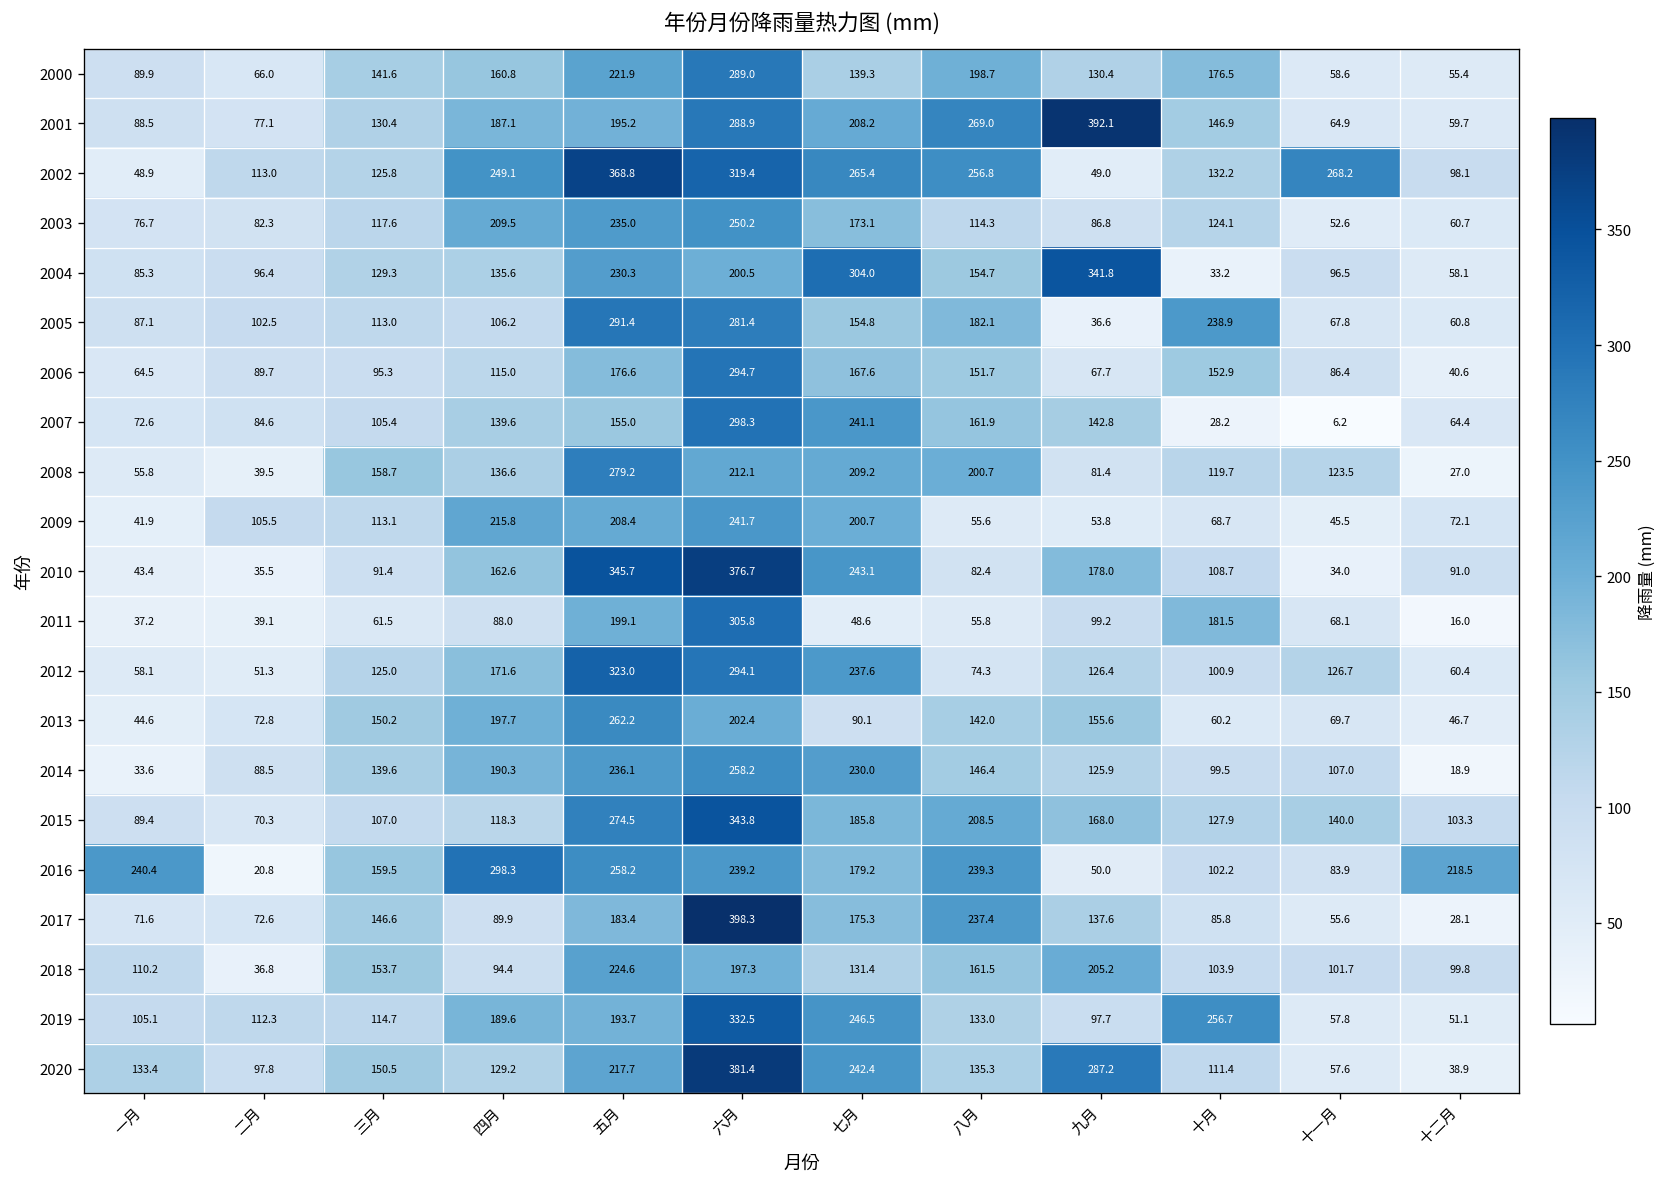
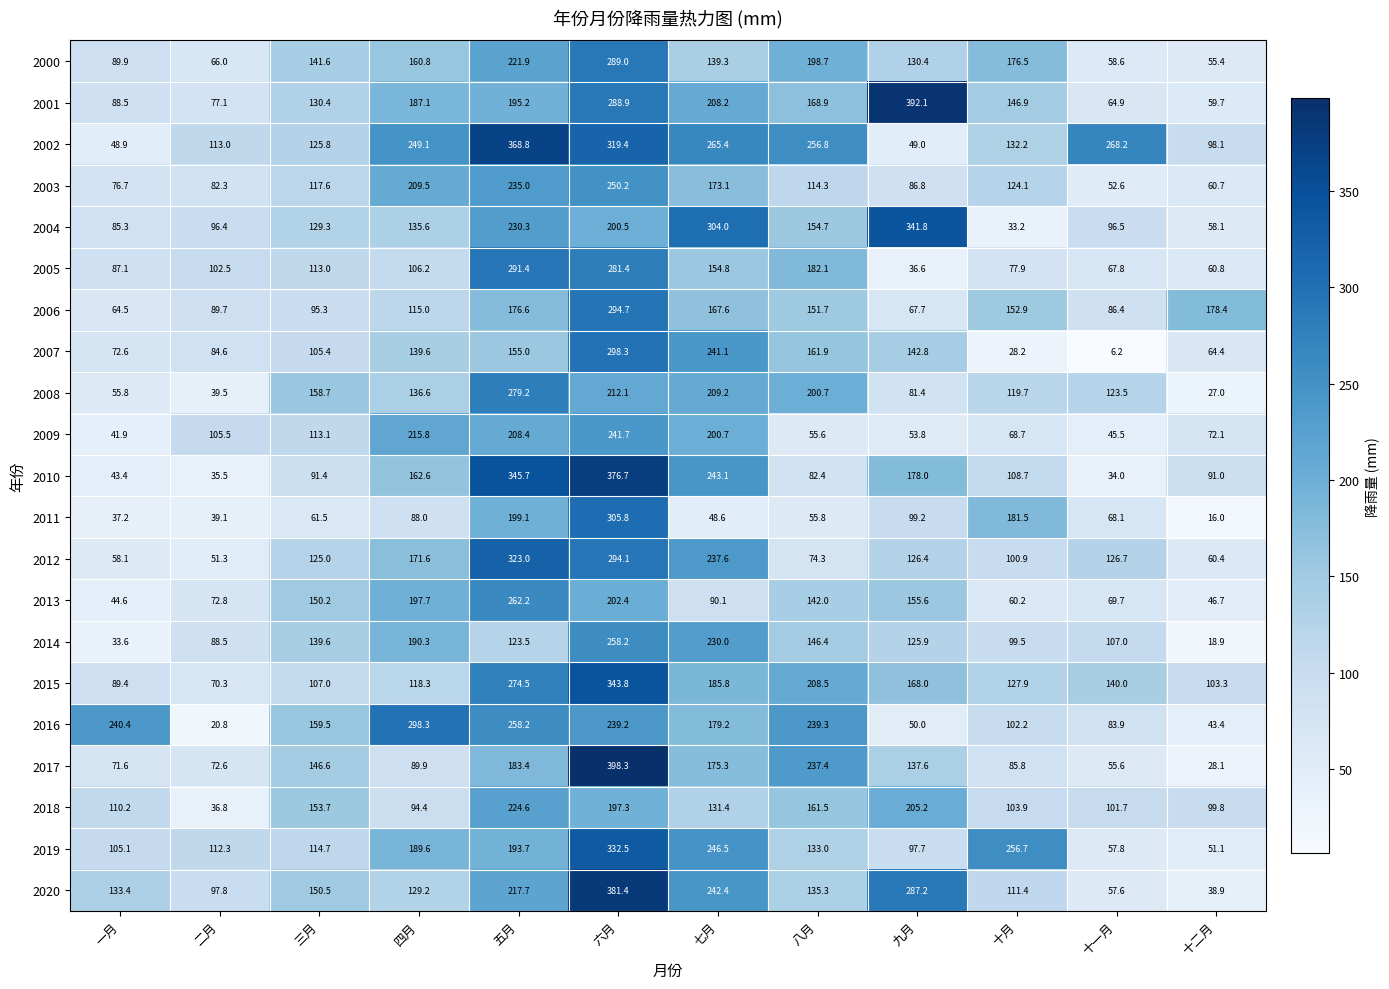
2001, 八月: 269.0 -> 168.9
2005, 十月: 238.9 -> 77.9
2006, 十二月: 40.6 -> 178.4
2014, 五月: 236.1 -> 123.5
2016, 十二月: 218.5 -> 43.4
